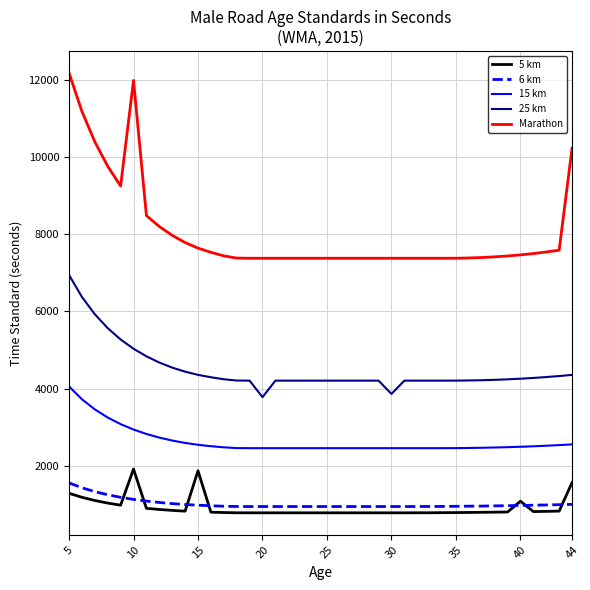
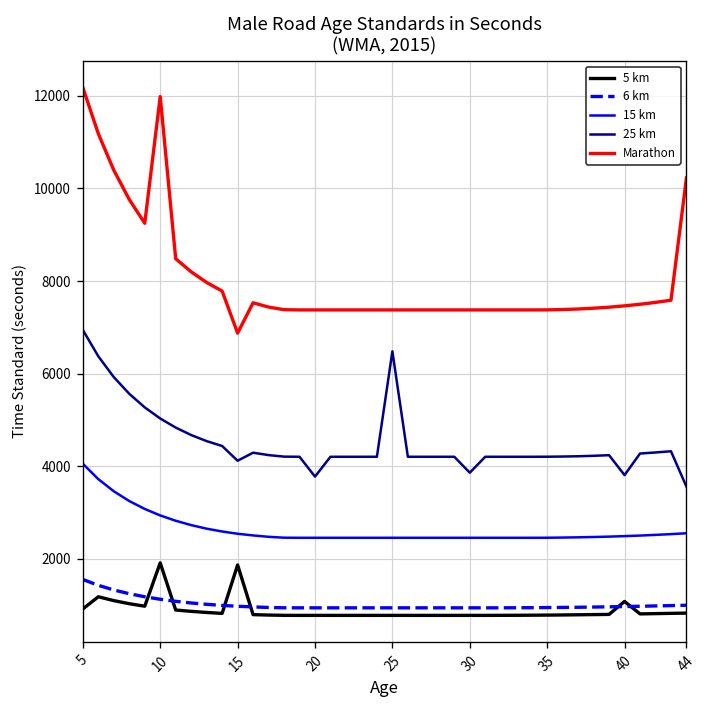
5 km, 5: 1300 -> 900
25 km, 15: 4400 -> 4100
Marathon, 15: 7600 -> 6900
25 km, 25: 4200 -> 6500
25 km, 40: 4300 -> 3800
5 km, 44: 1600 -> 800
25 km, 44: 4400 -> 3600
